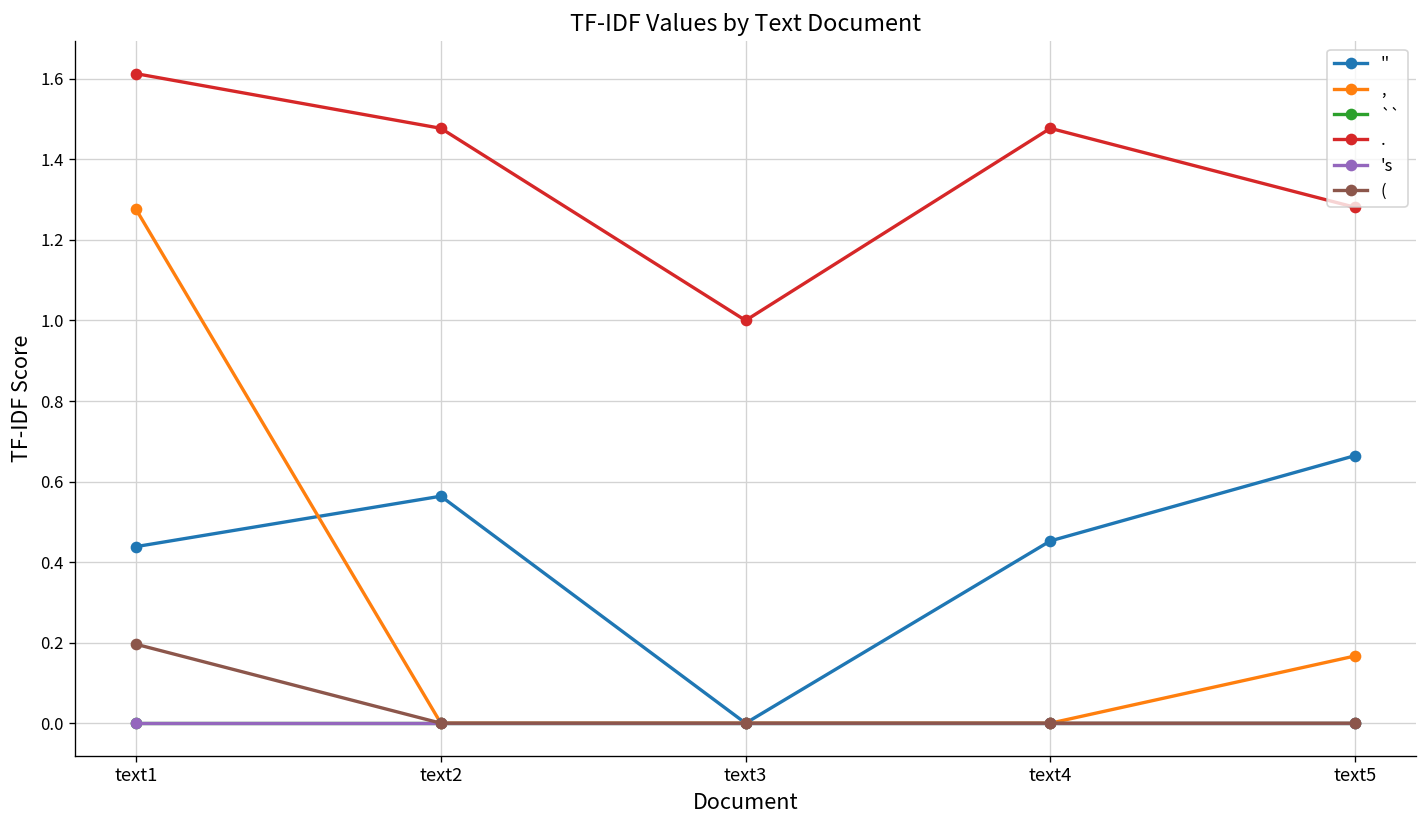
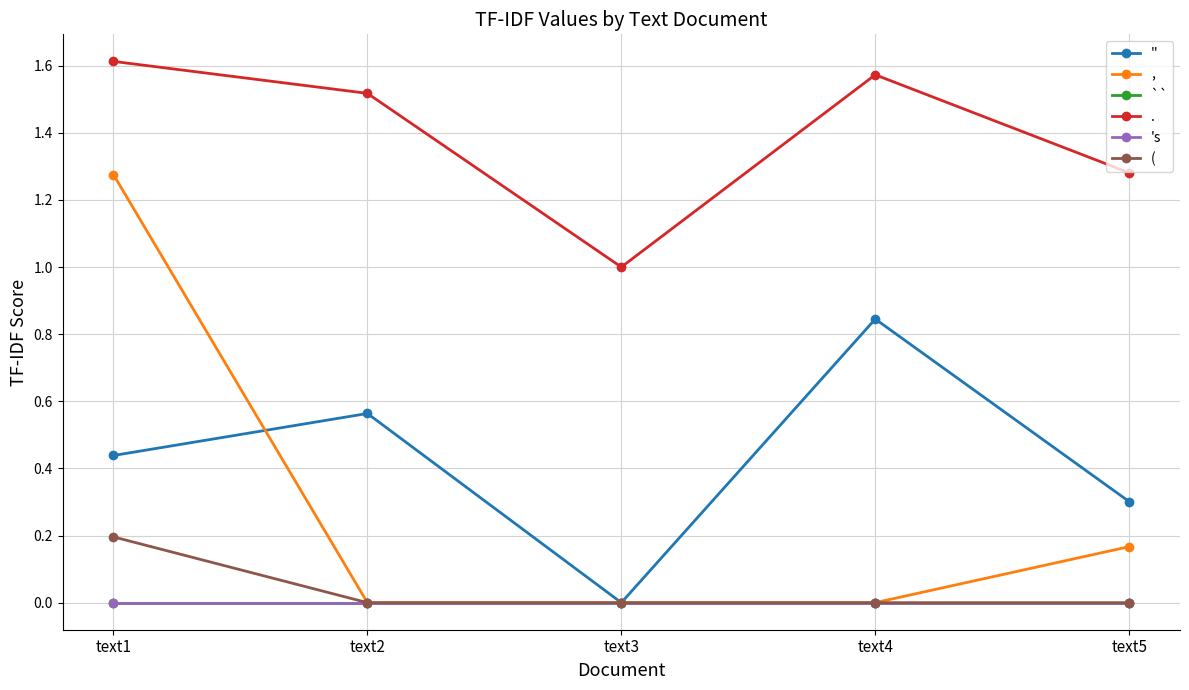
., text2: 1.48 -> 1.52
'', text4: 0.45 -> 0.85
., text4: 1.48 -> 1.57
'', text5: 0.66 -> 0.30
